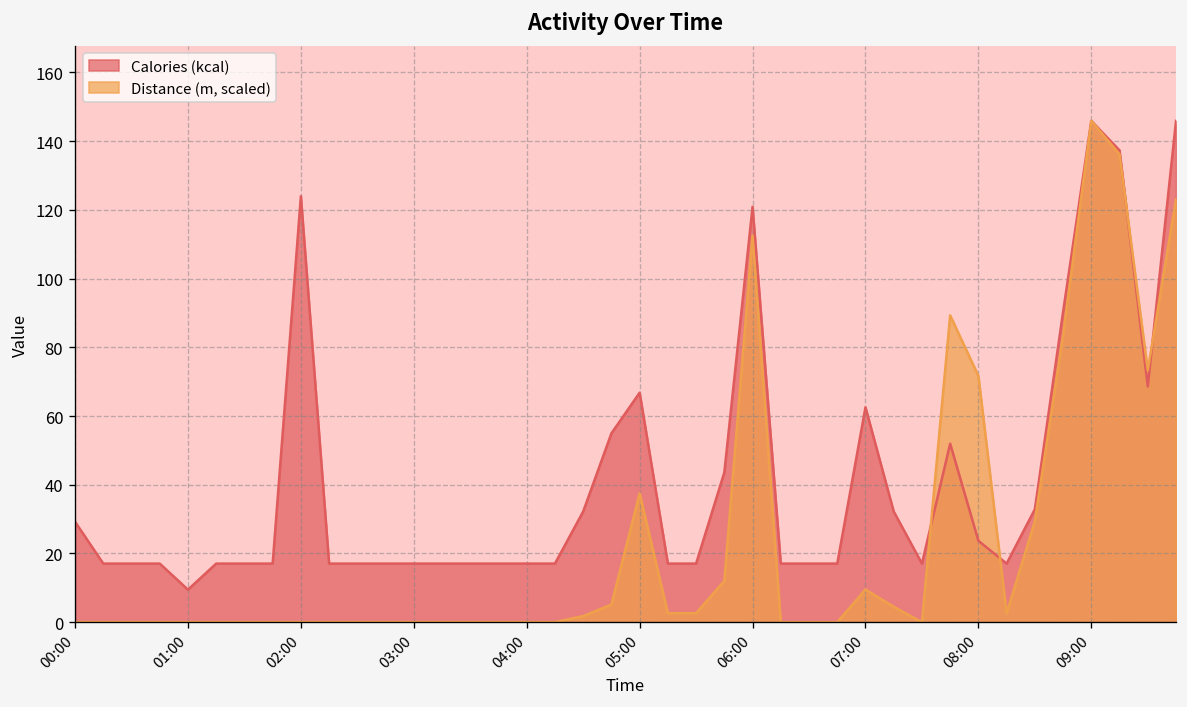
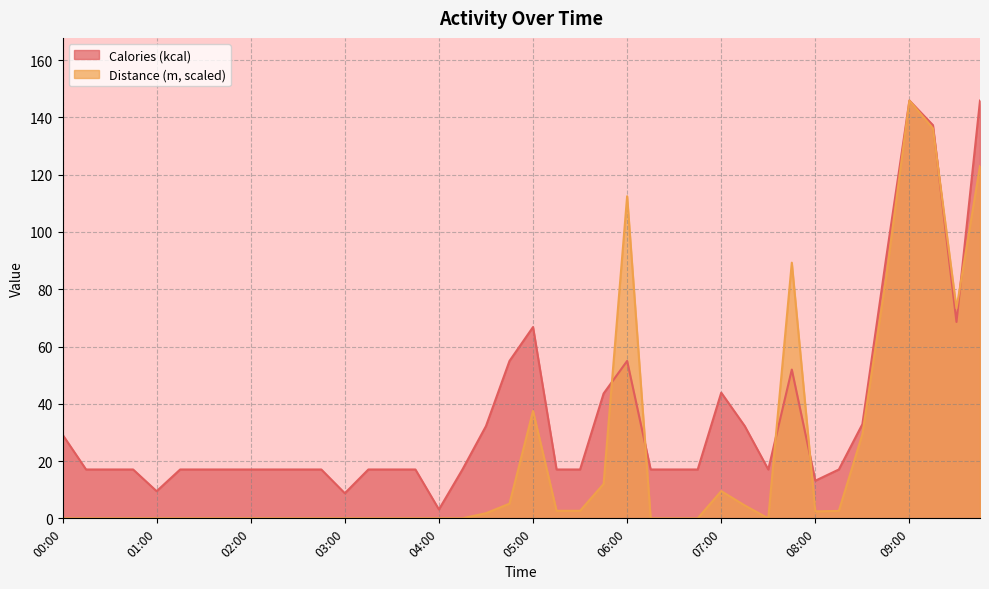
Calories (kcal), 02:00: 124 -> 17
Calories (kcal), 03:00: 17 -> 9
Calories (kcal), 04:00: 17 -> 3
Calories (kcal), 06:00: 121 -> 55
Calories (kcal), 07:00: 63 -> 44
Calories (kcal), 08:00: 24 -> 13
Distance (m, scaled), 08:00: 72 -> 2
